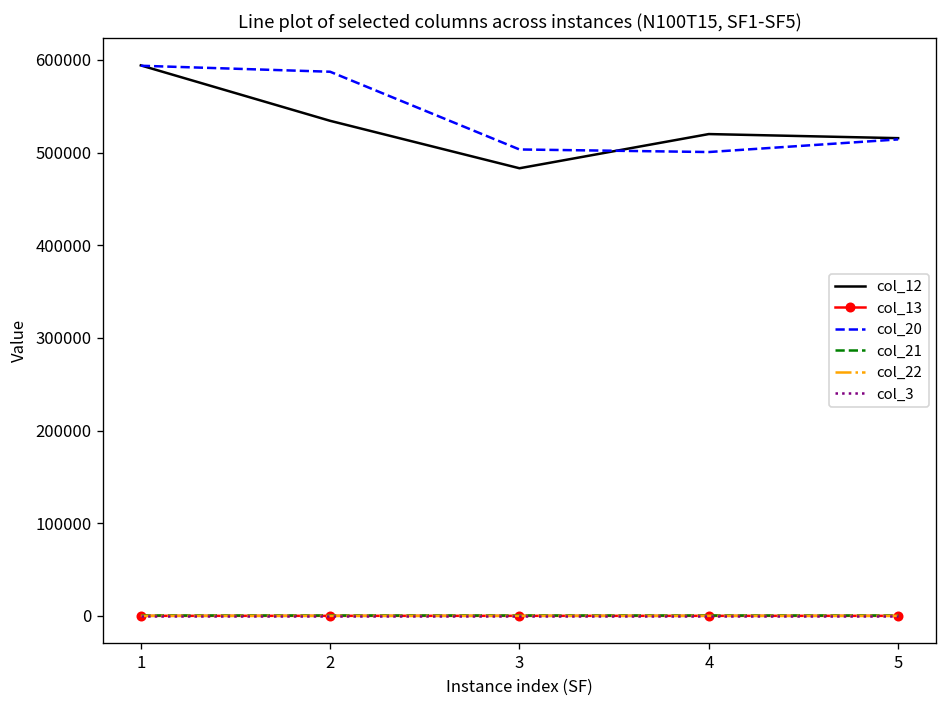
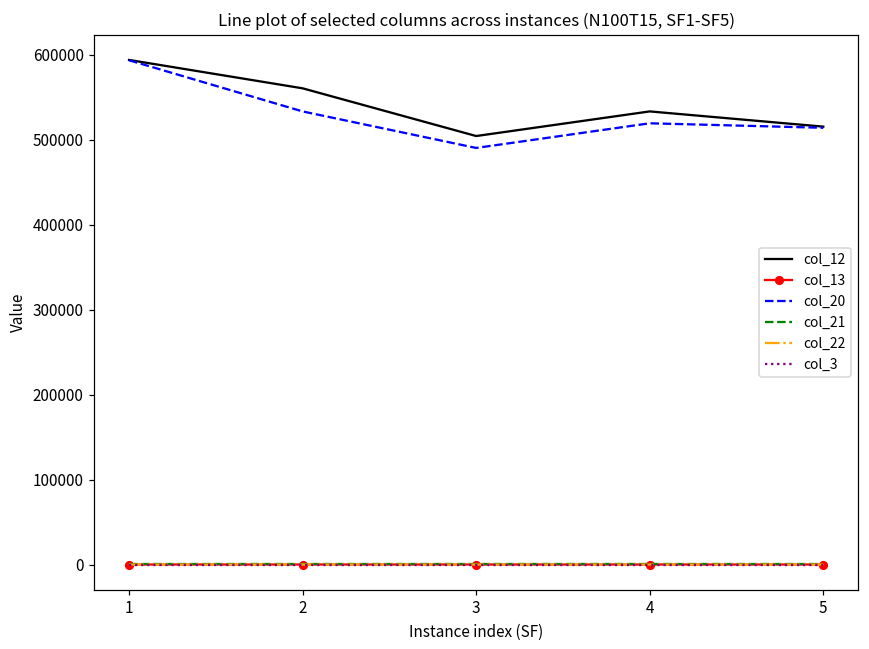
col_12, 2: 530000 -> 560000
col_20, 2: 590000 -> 530000
col_12, 3: 480000 -> 500000
col_20, 3: 500000 -> 490000
col_12, 4: 520000 -> 530000
col_20, 4: 500000 -> 520000
